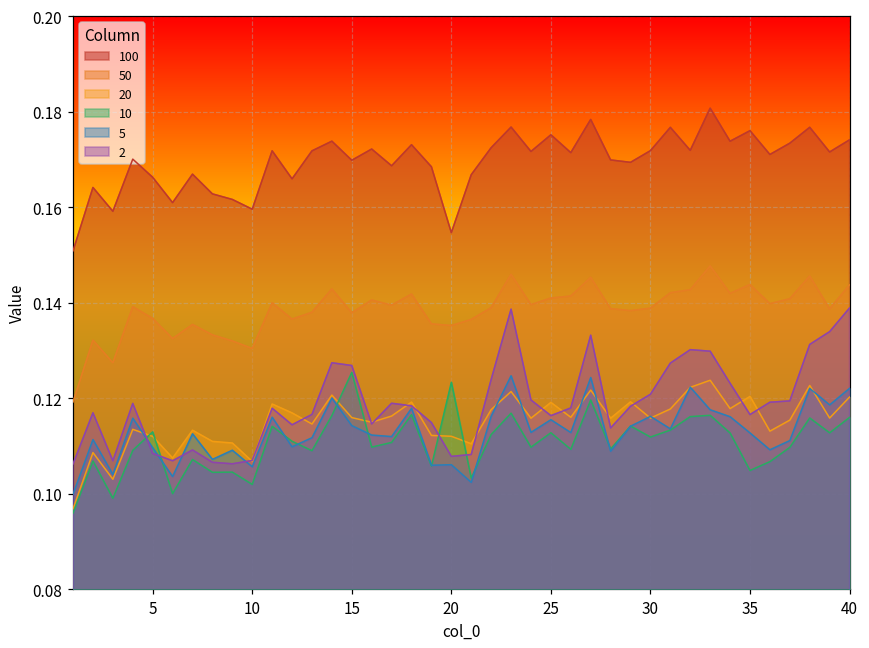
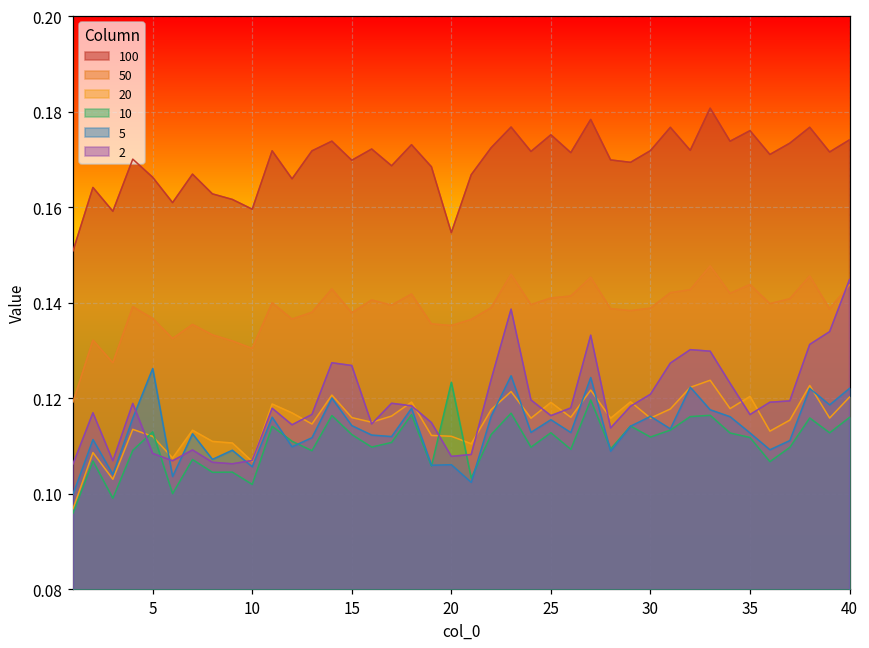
5, 5: 0.110 -> 0.126
10, 15: 0.125 -> 0.112
10, 35: 0.105 -> 0.112
2, 40: 0.139 -> 0.145
